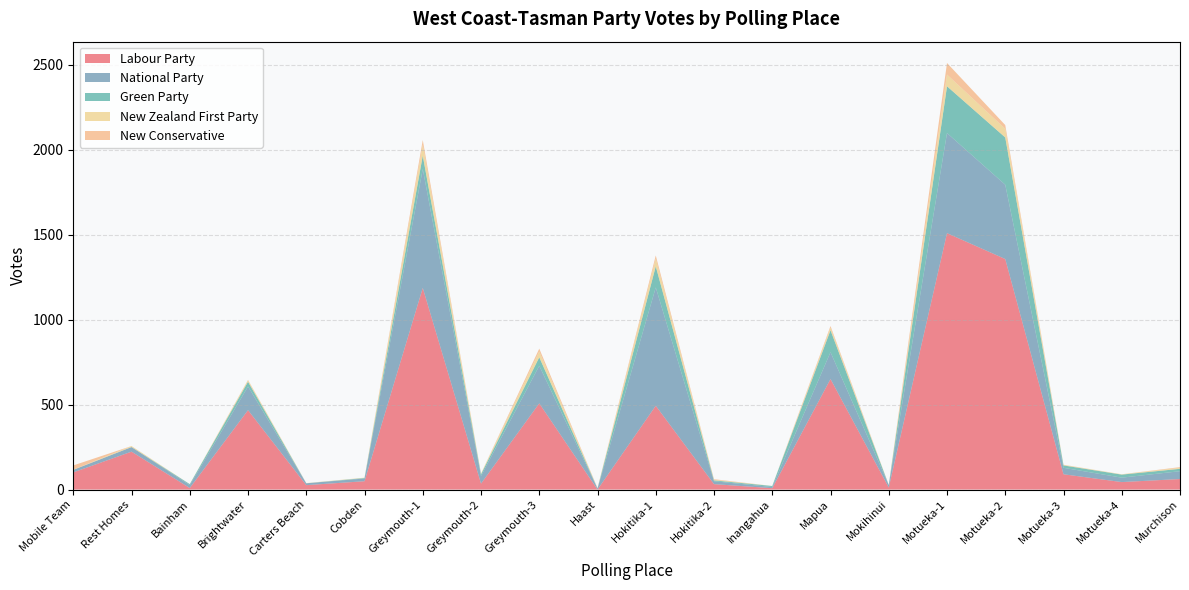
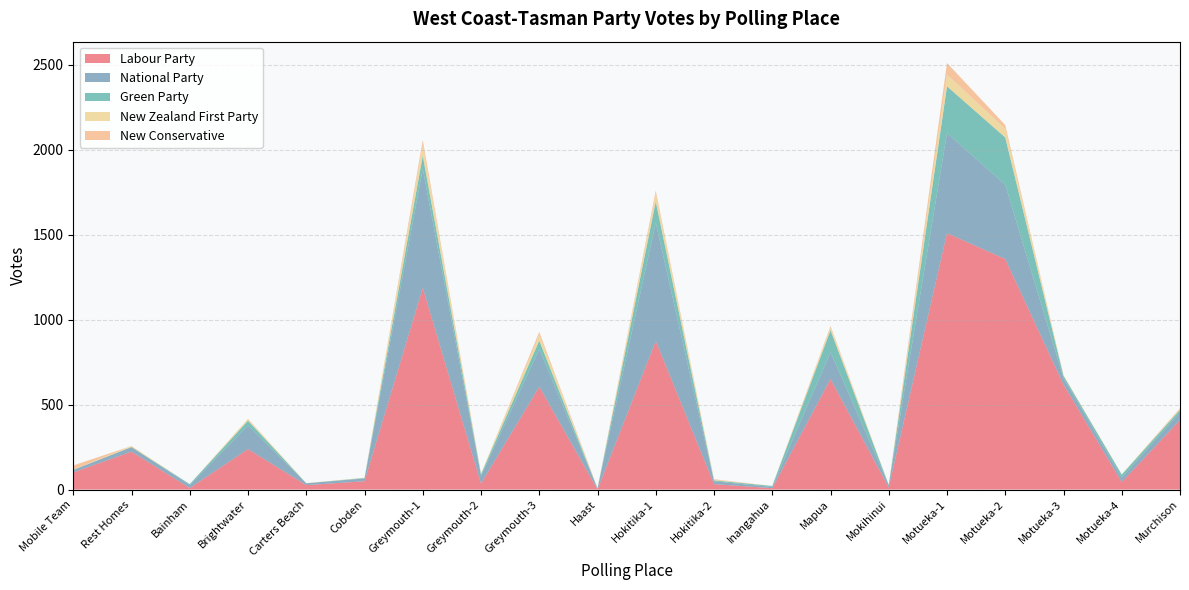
Labour Party, Brightwater: 470 -> 240
Labour Party, Greymouth-3: 510 -> 610
Labour Party, Hokitika-1: 490 -> 870
Labour Party, Motueka-3: 90 -> 620
Labour Party, Murchison: 60 -> 410
